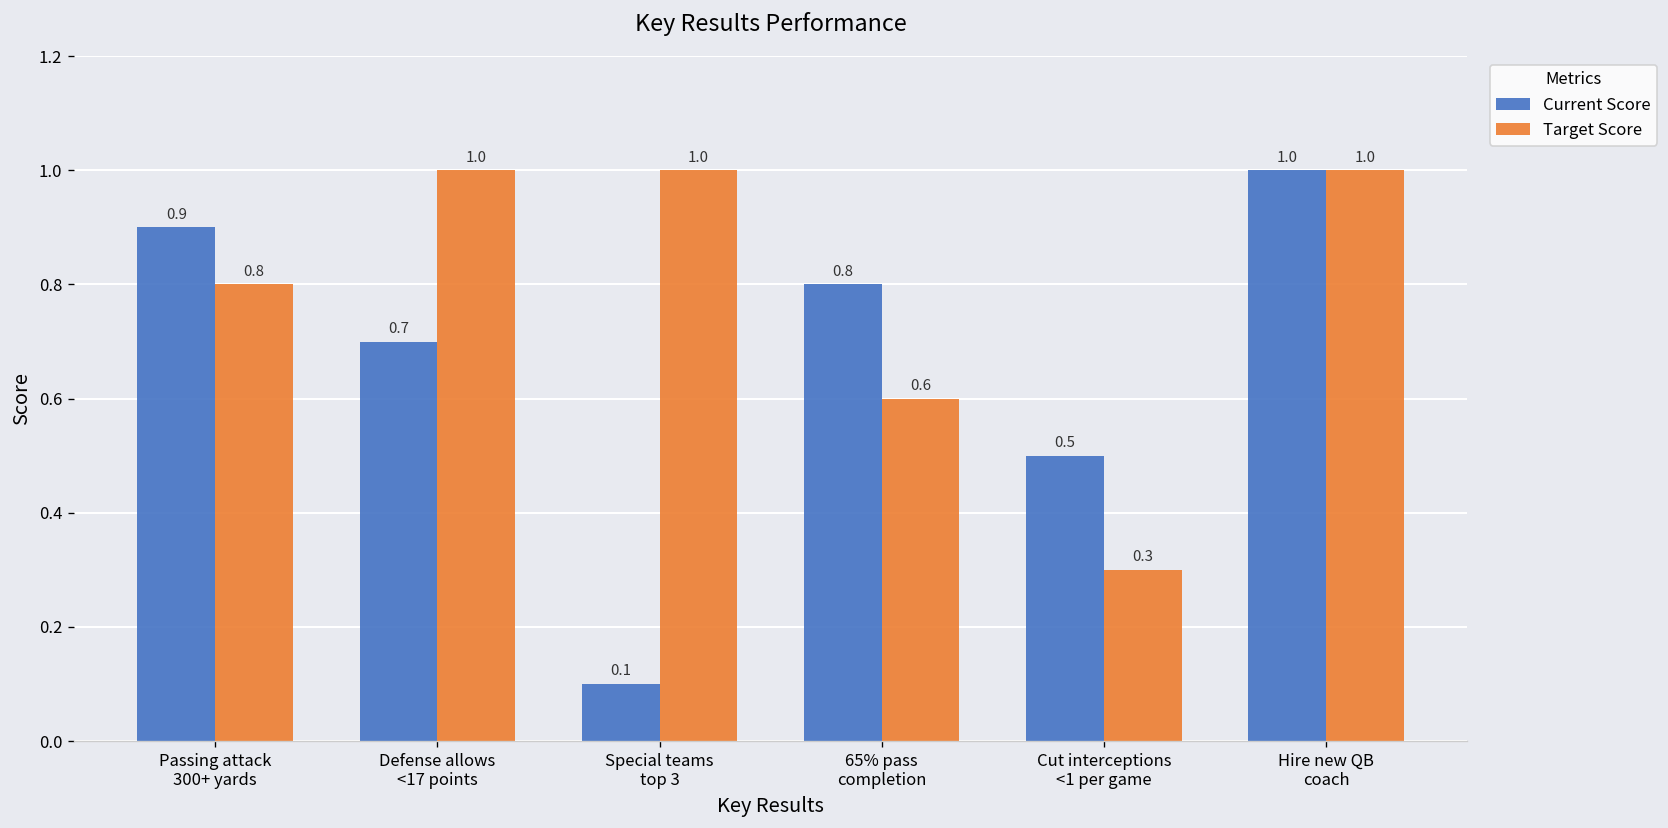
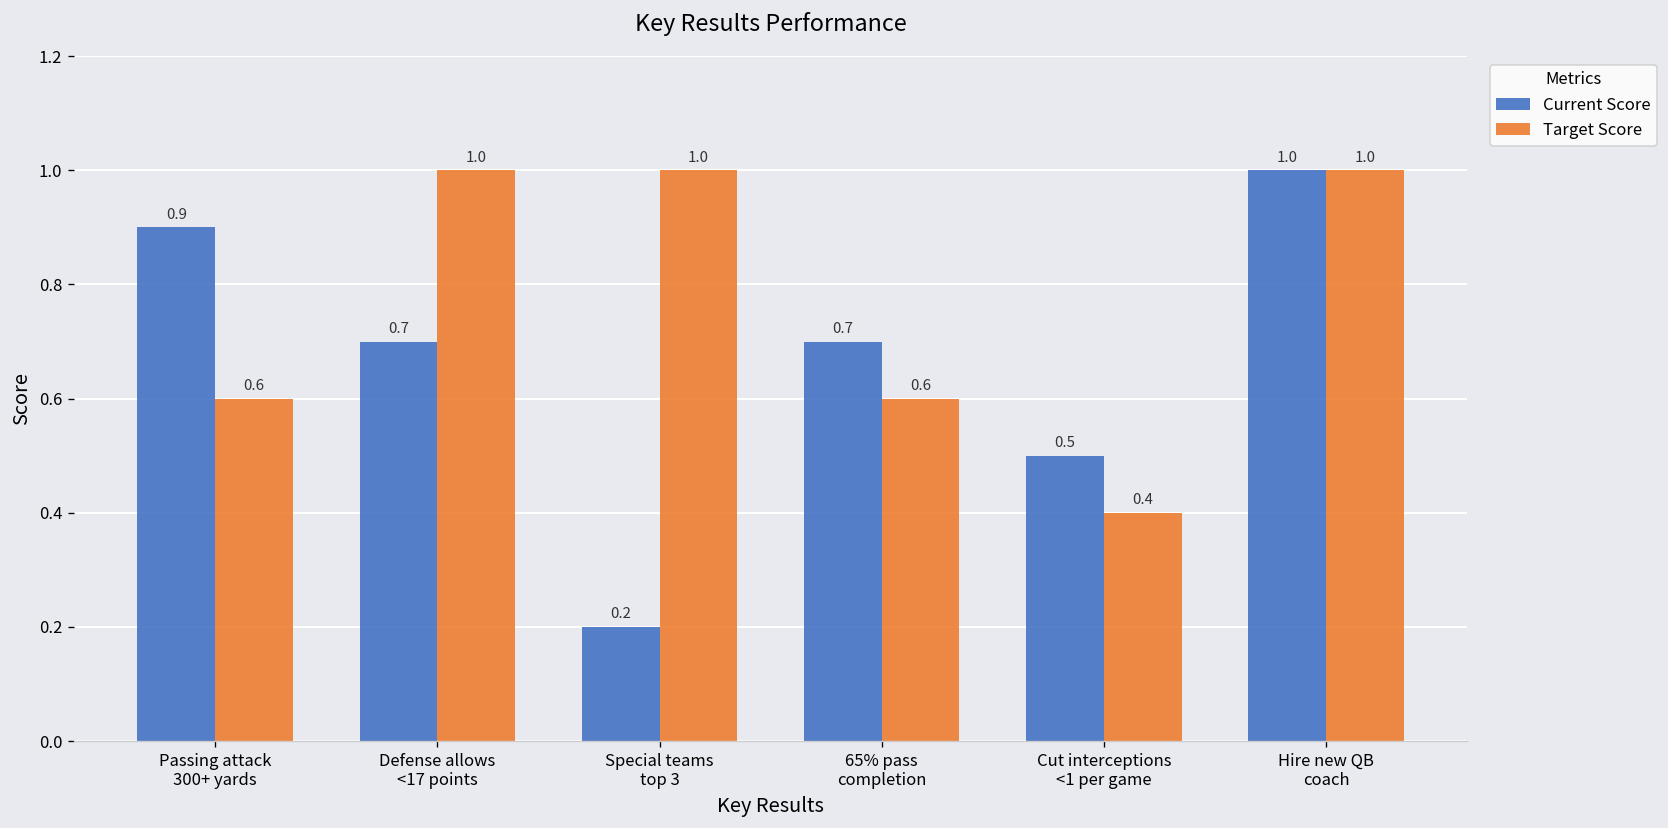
Target Score, Passing attack 300+ yards: 0.8 -> 0.6
Current Score, Special teams top 3: 0.1 -> 0.2
Current Score, 65% pass completion: 0.8 -> 0.7
Target Score, Cut interceptions <1 per game: 0.3 -> 0.4
